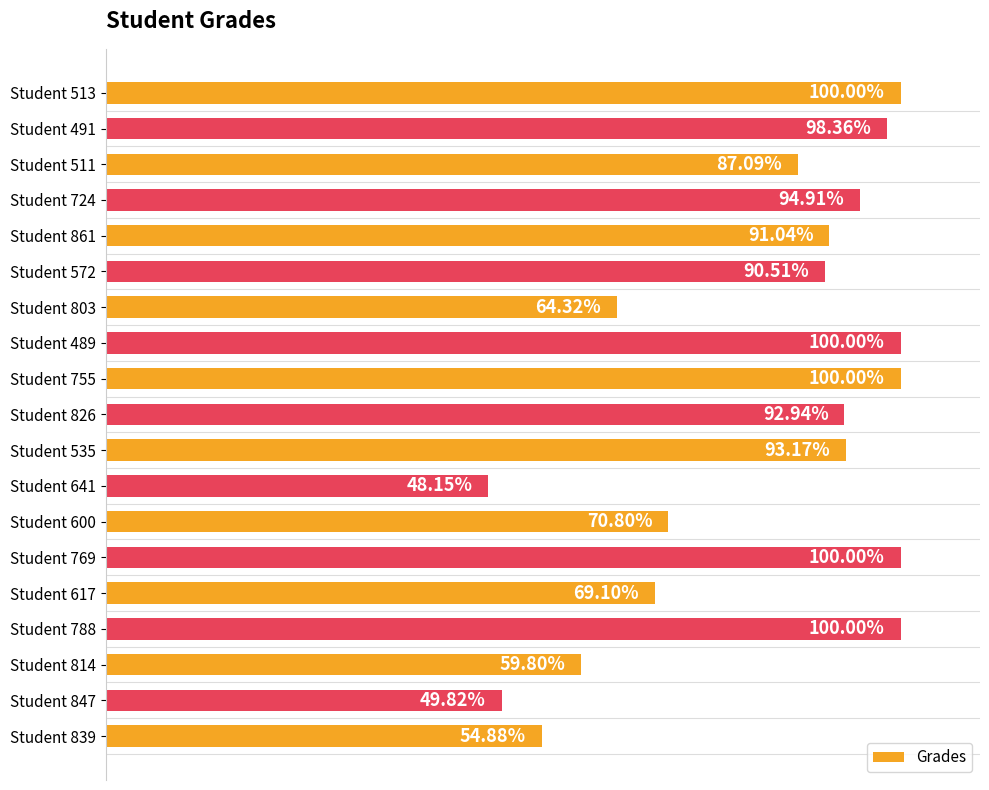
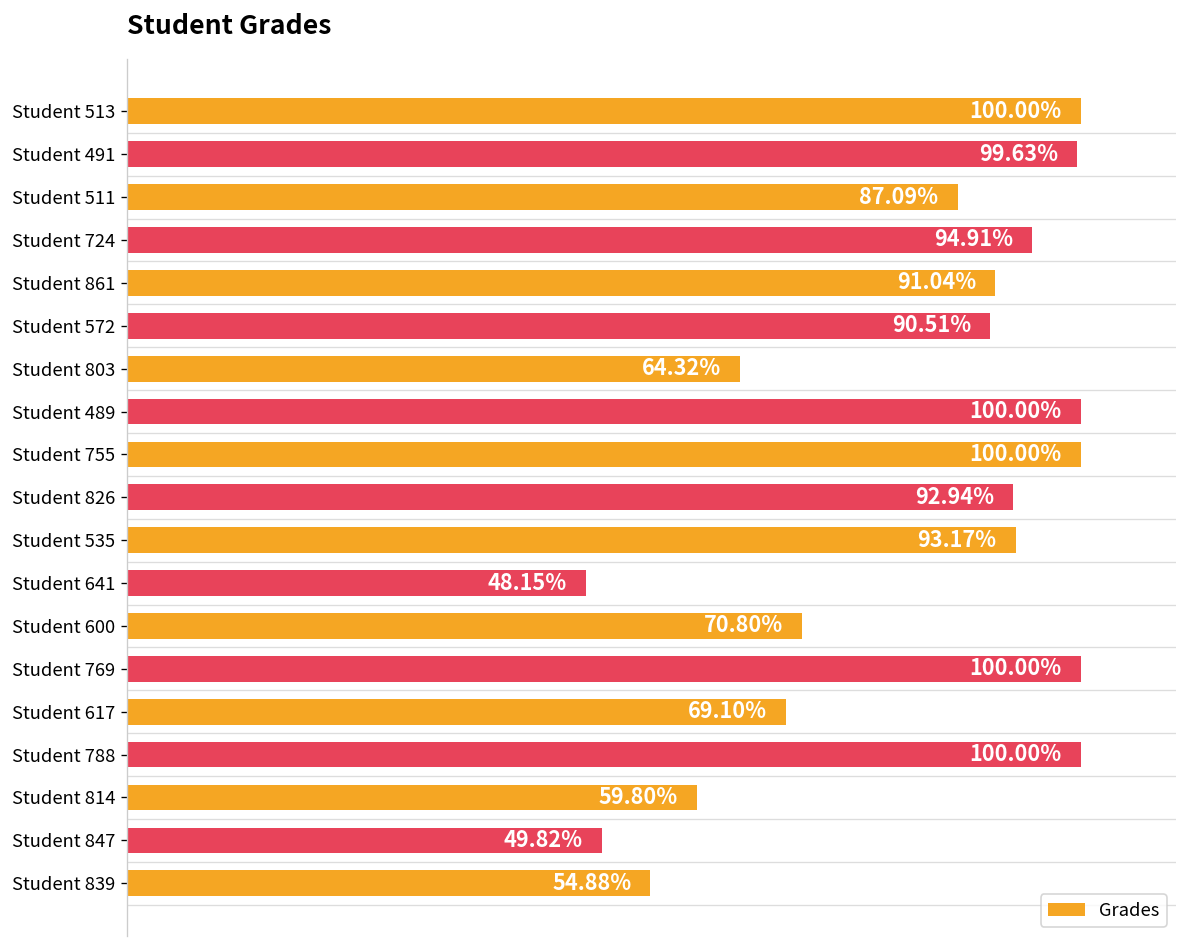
Student 491: 98.36% -> 99.63%
